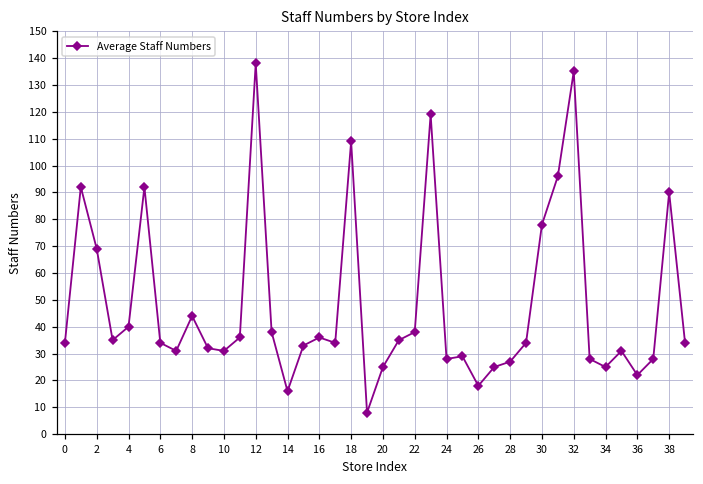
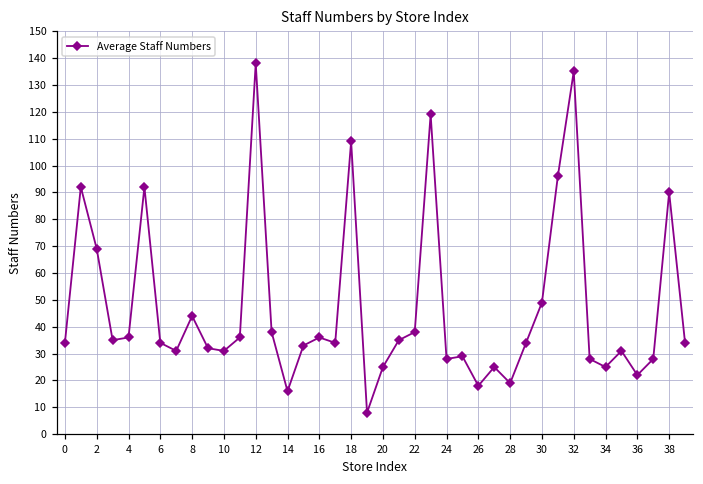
4: 40 -> 36
28: 27 -> 19
30: 78 -> 49
